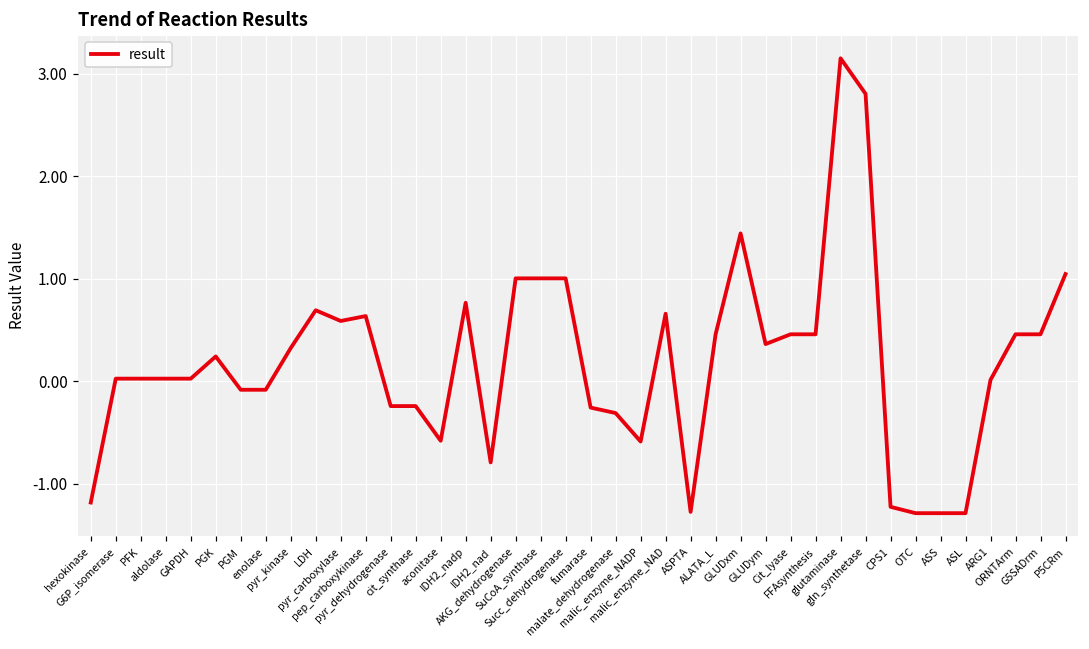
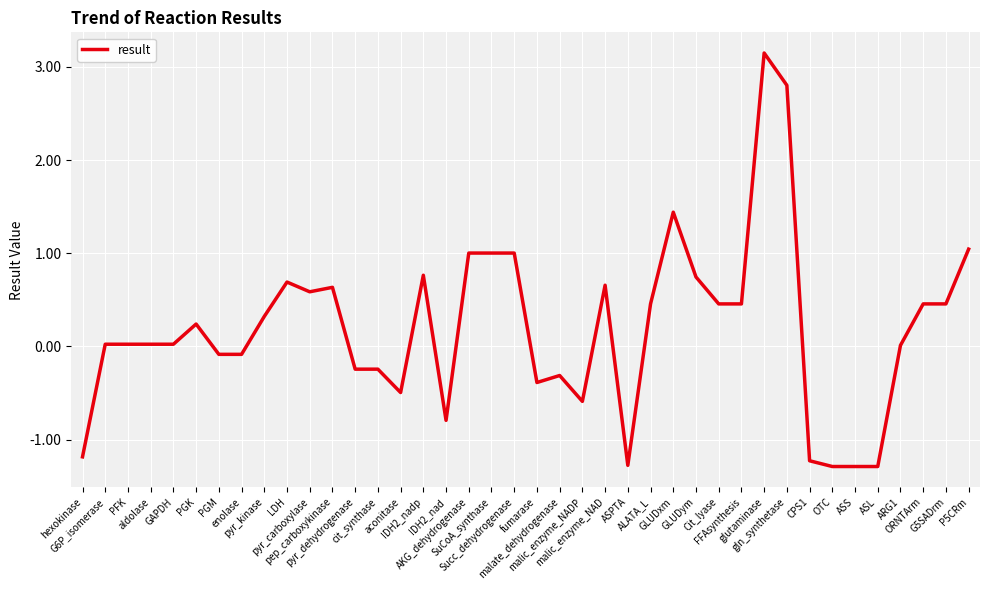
aconitase: -0.6 -> -0.5
fumarase: -0.3 -> -0.4
GLUDym: 0.4 -> 0.7
